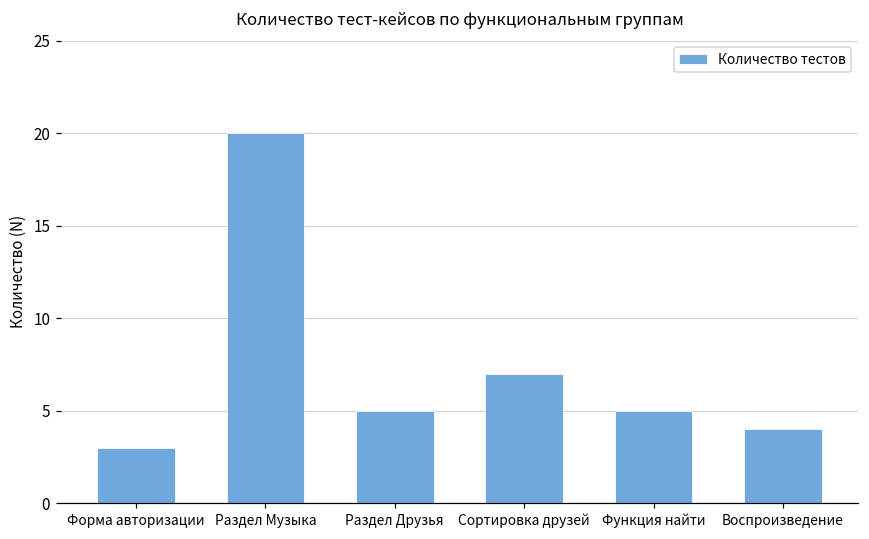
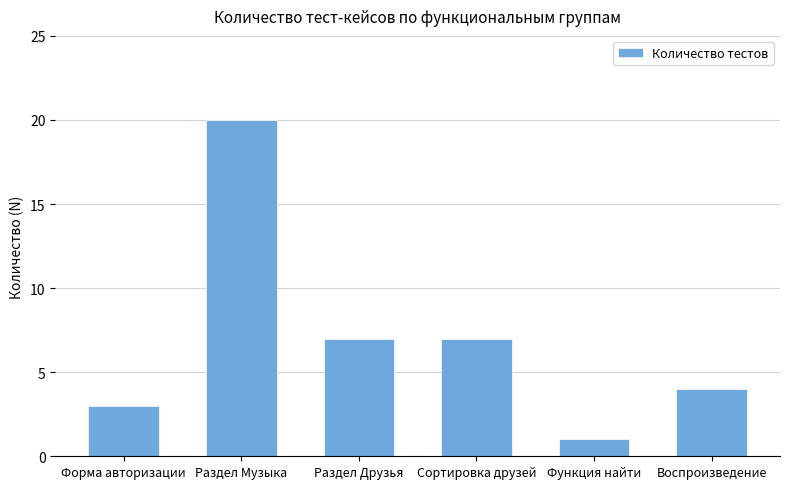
Раздел Друзья: 5 -> 7
Функция найти: 5 -> 1
